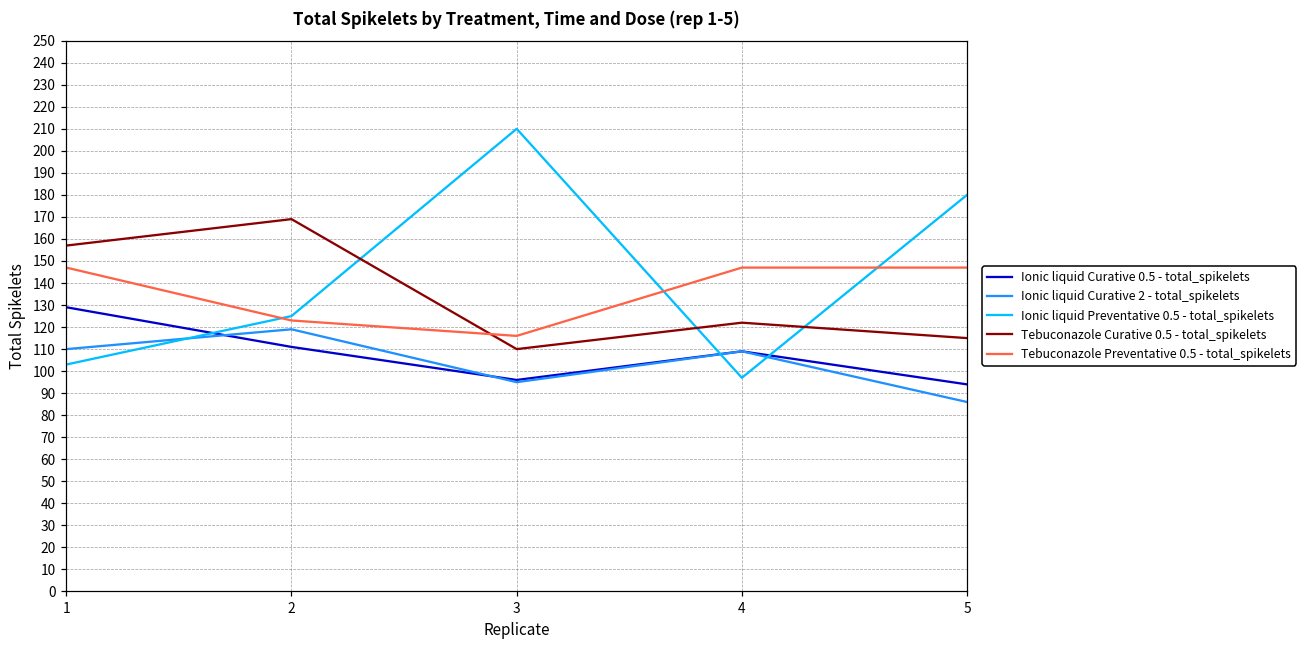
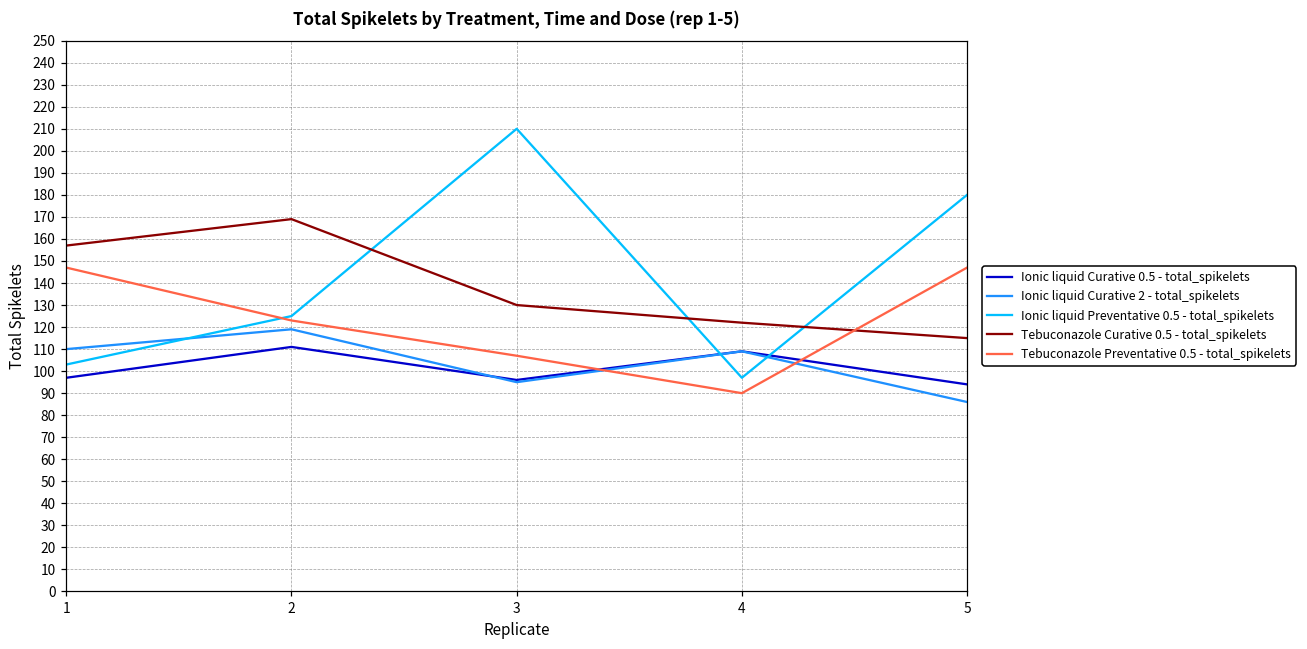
Ionic liquid Curative 0.5 - total_spikelets, 1: 129 -> 97
Tebuconazole Curative 0.5 - total_spikelets, 3: 110 -> 130
Tebuconazole Preventative 0.5 - total_spikelets, 3: 116 -> 107
Tebuconazole Preventative 0.5 - total_spikelets, 4: 147 -> 90
